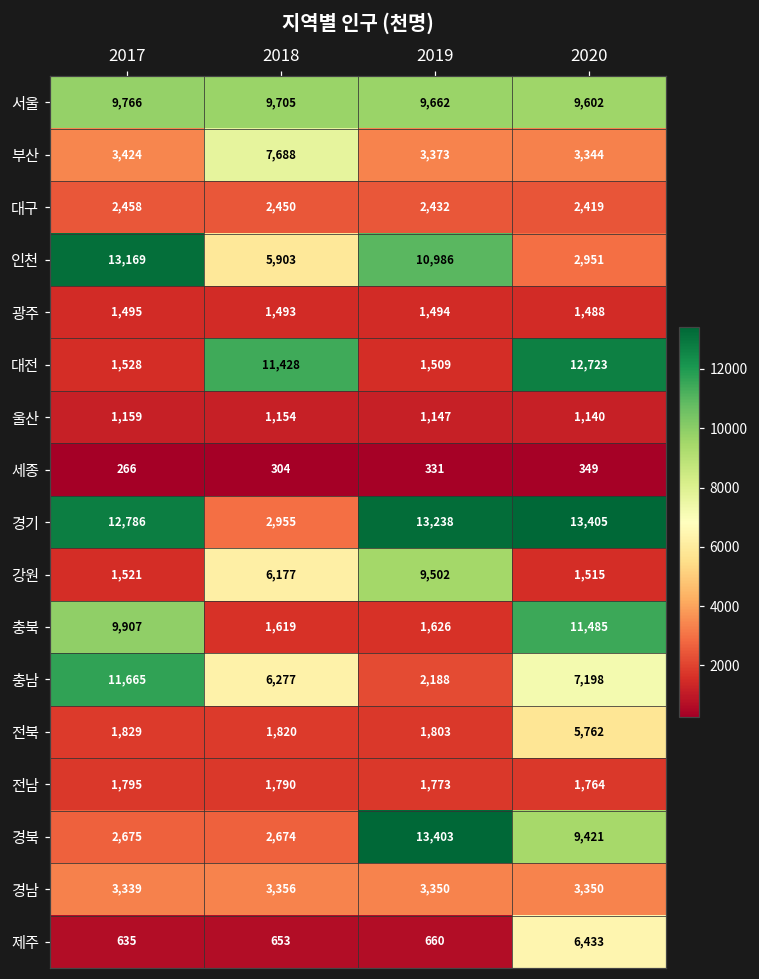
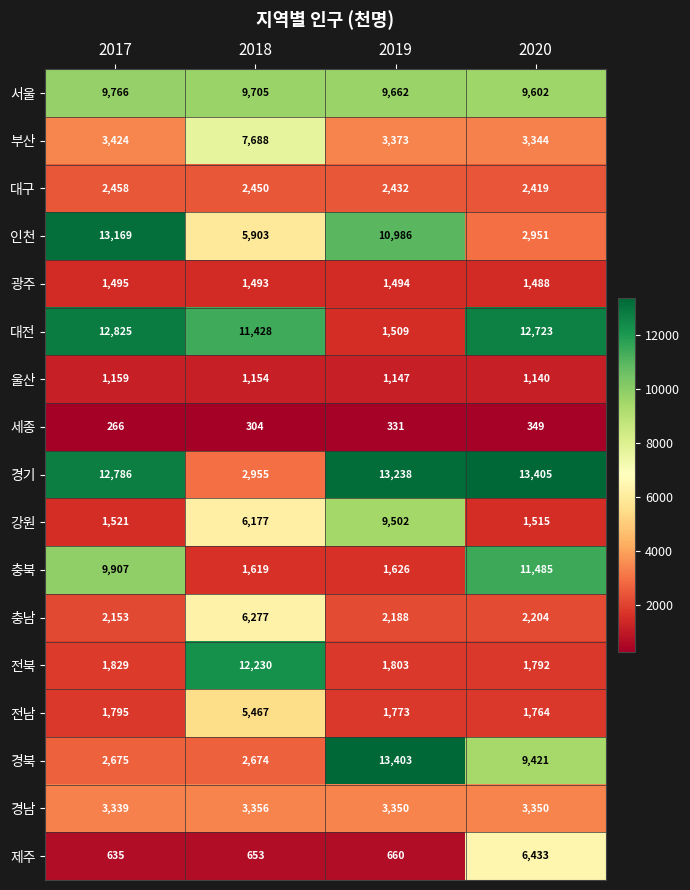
대전, 2017: 1,528 -> 12,825
충남, 2017: 11,665 -> 2,153
충남, 2020: 7,198 -> 2,204
전북, 2018: 1,820 -> 12,230
전북, 2020: 5,762 -> 1,792
전남, 2018: 1,790 -> 5,467
